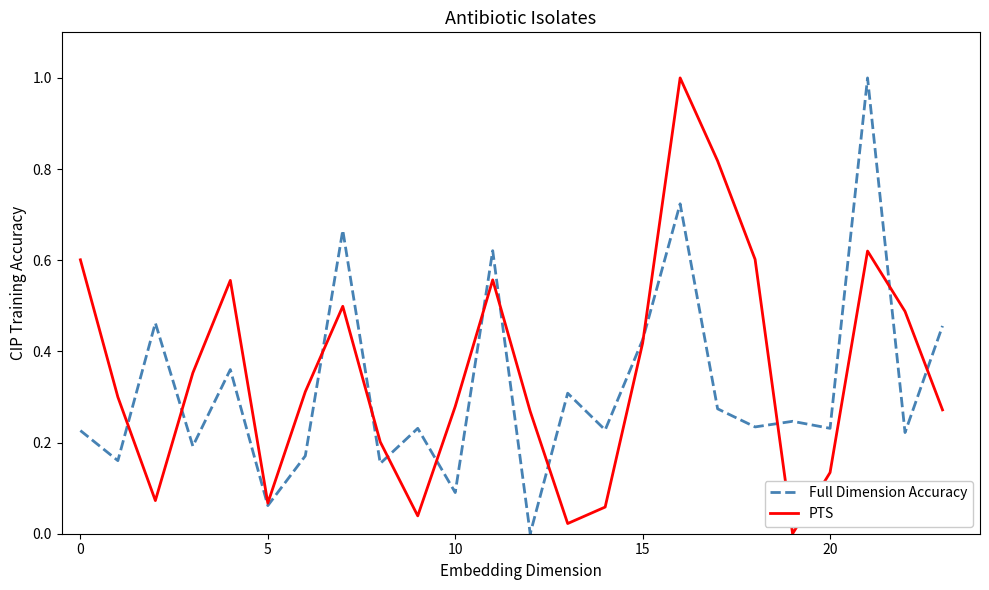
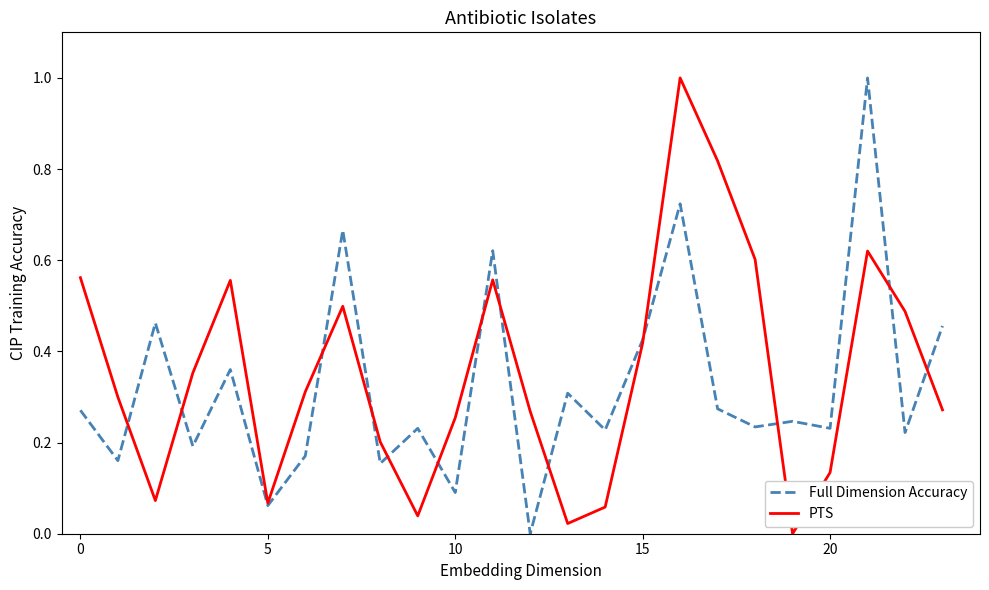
Full Dimension Accuracy, 0: 0.23 -> 0.27
PTS, 0: 0.60 -> 0.56
PTS, 10: 0.28 -> 0.25
